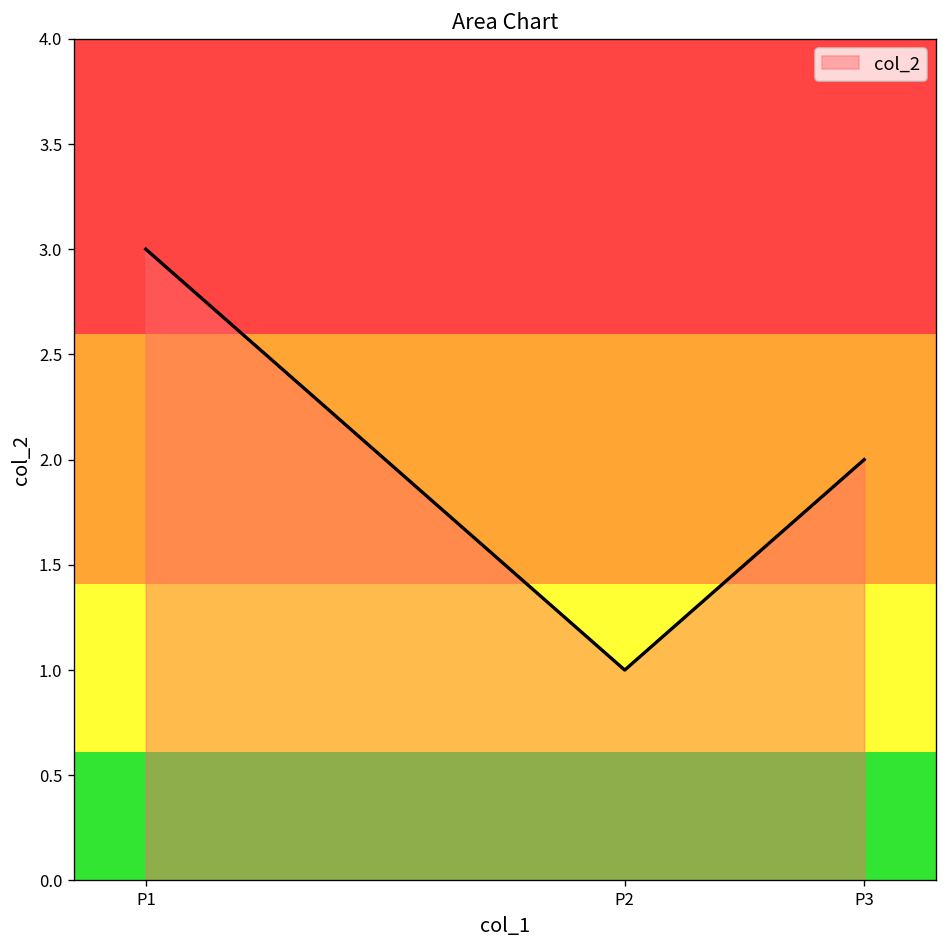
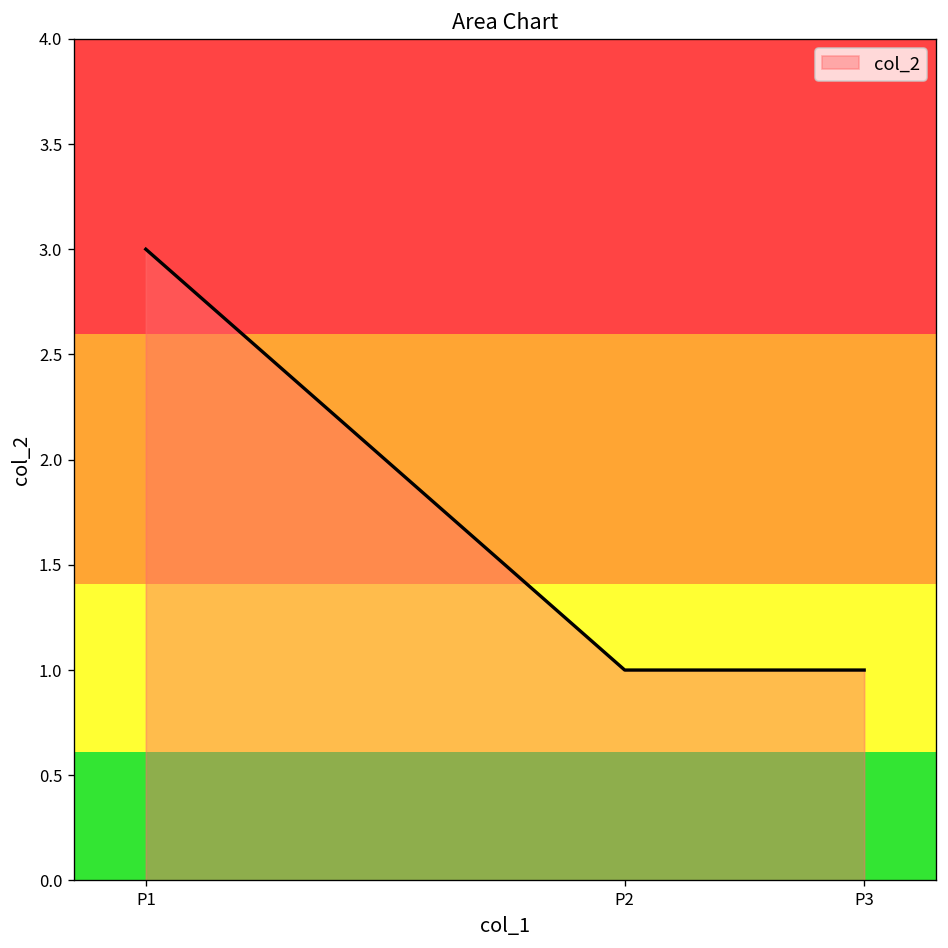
P3: 2 -> 1
